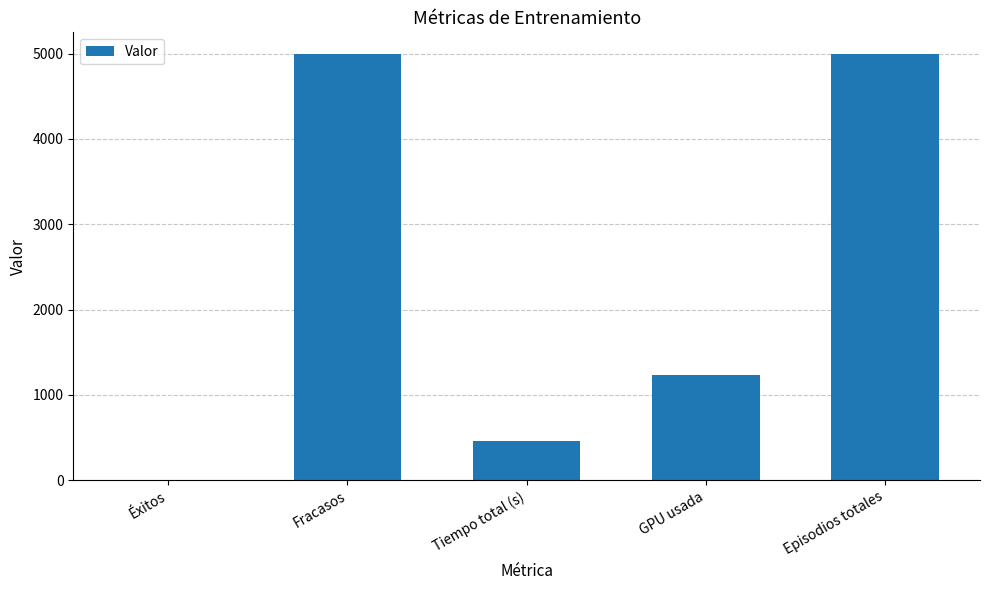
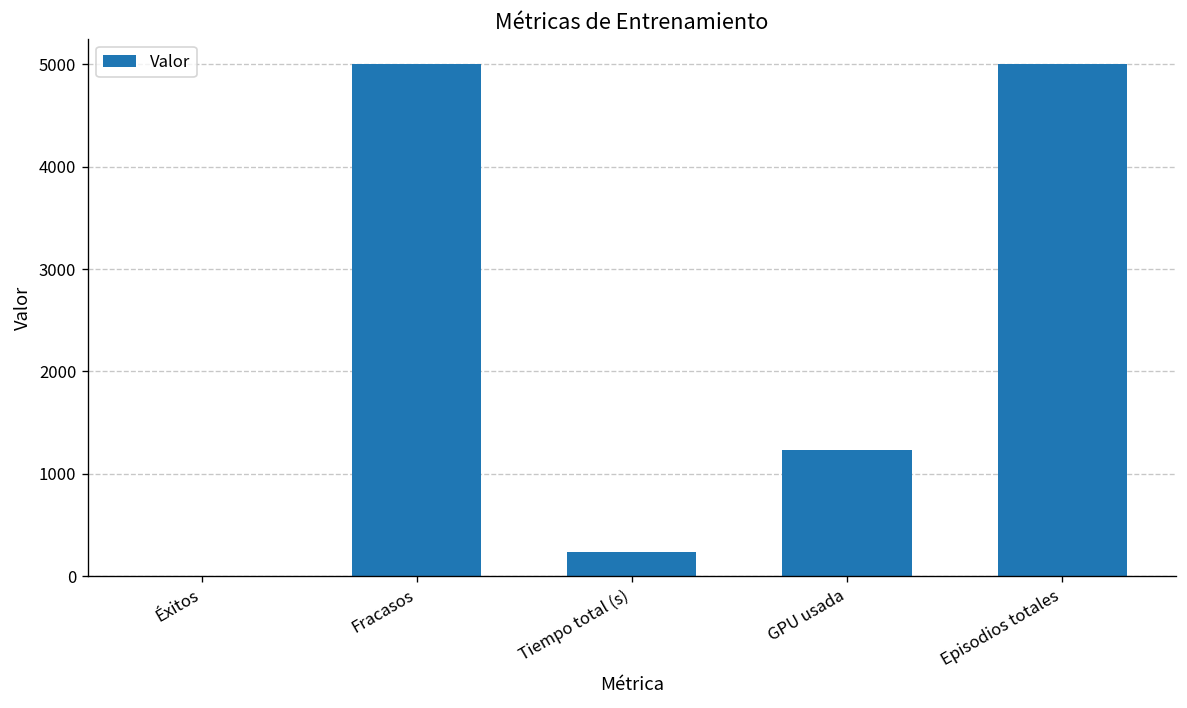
Tiempo total (s): 500 -> 200
